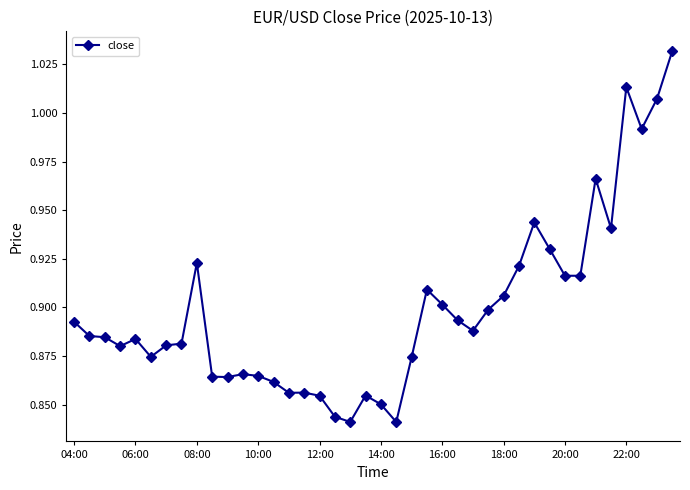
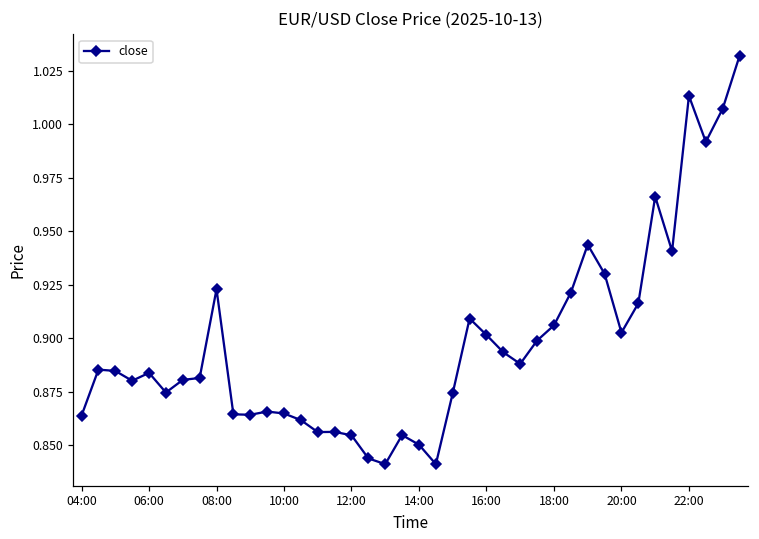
04:00: 0.893 -> 0.864
20:00: 0.916 -> 0.903
